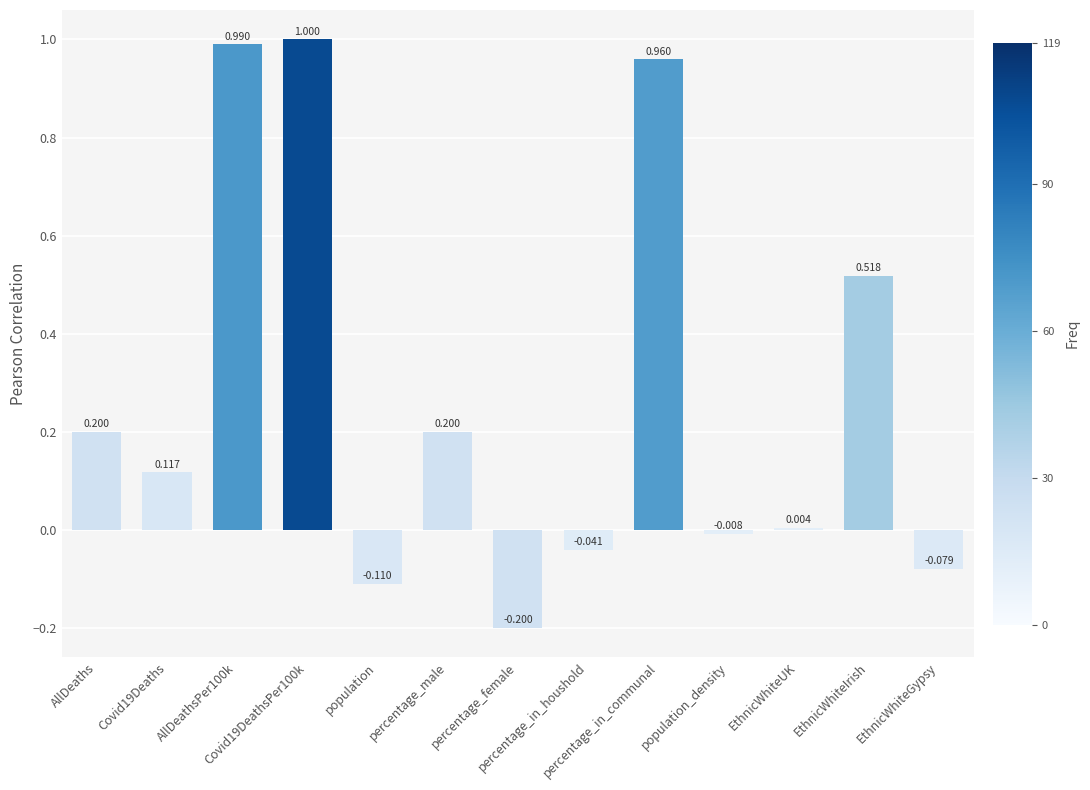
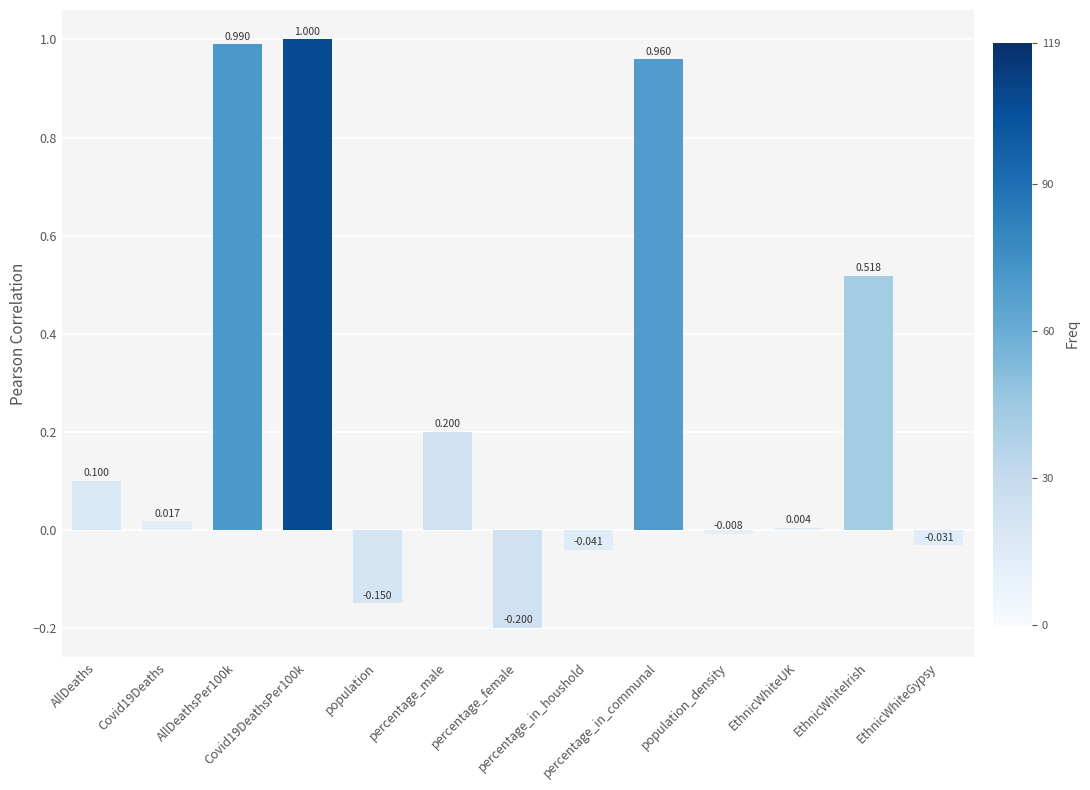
AllDeaths: 0.200 -> 0.100
Covid19Deaths: 0.117 -> 0.017
population: -0.110 -> -0.150
EthnicWhiteGypsy: -0.079 -> -0.031
